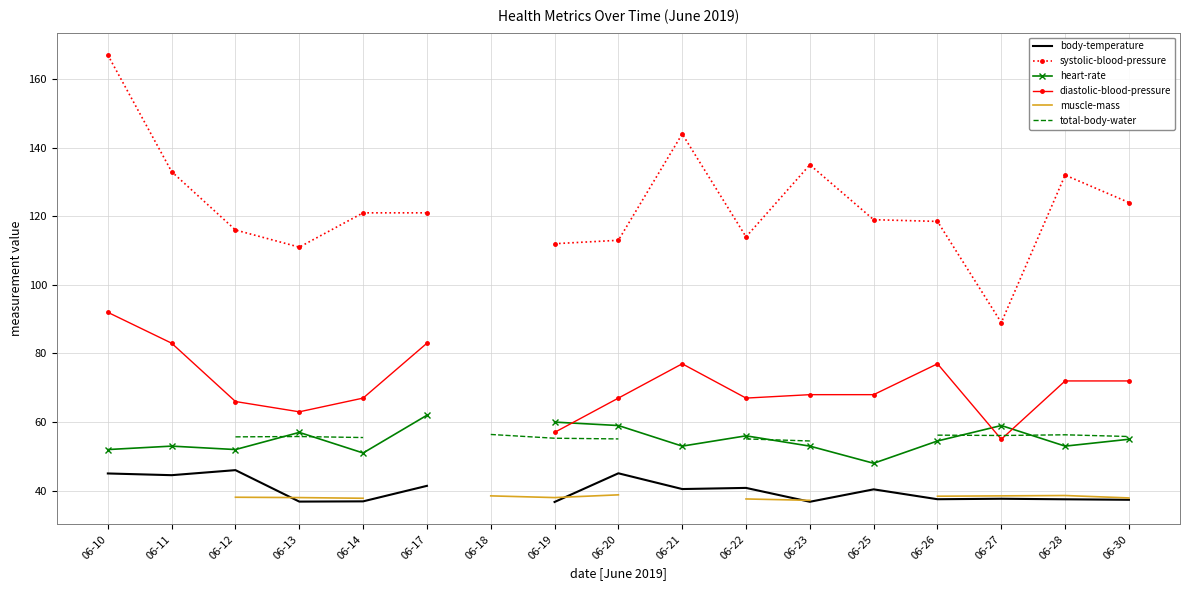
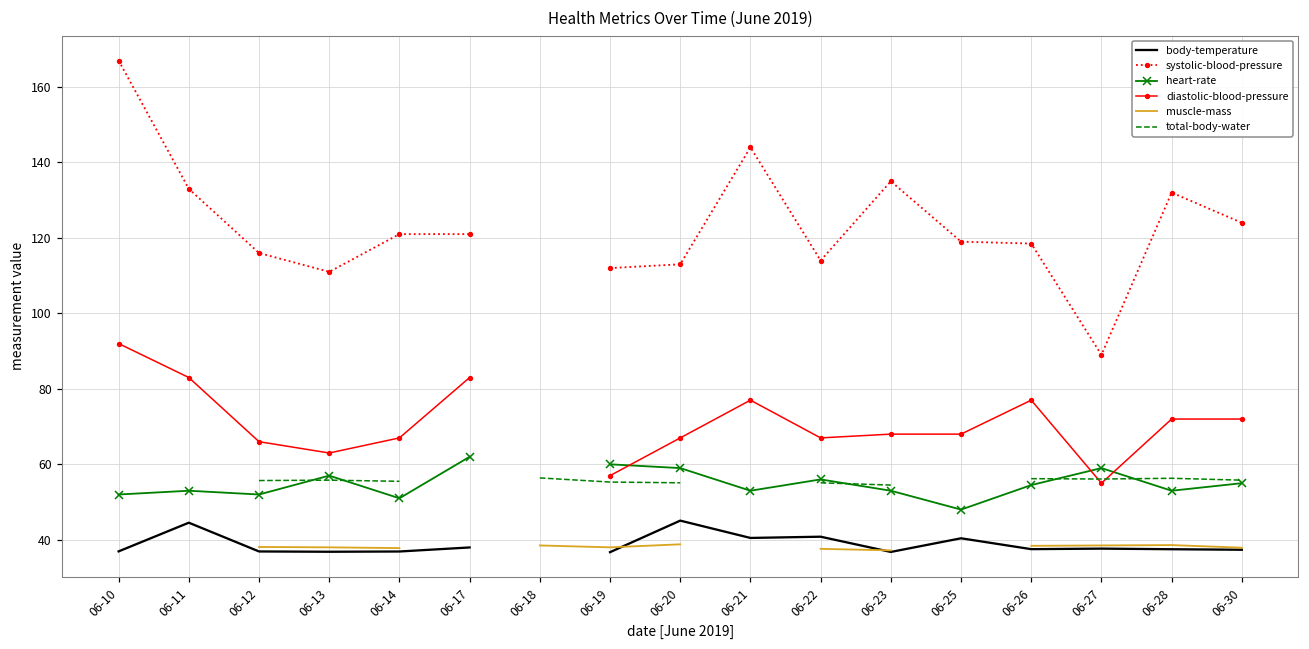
body-temperature, 06-10: 45 -> 37
body-temperature, 06-12: 46 -> 37
body-temperature, 06-17: 41 -> 38
